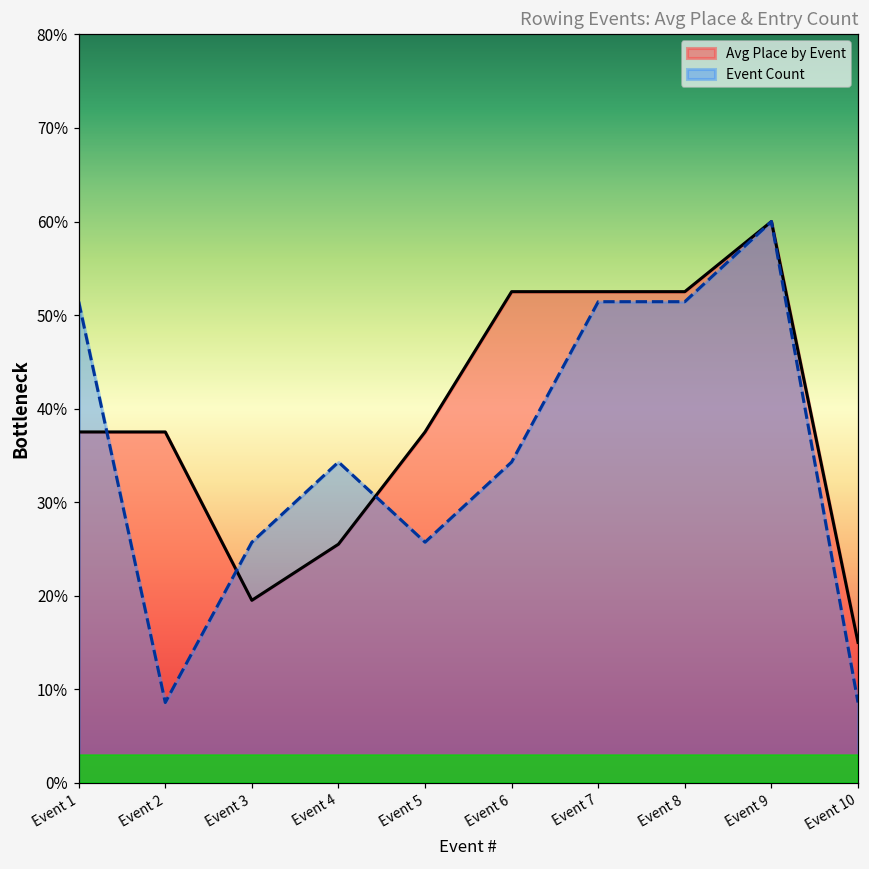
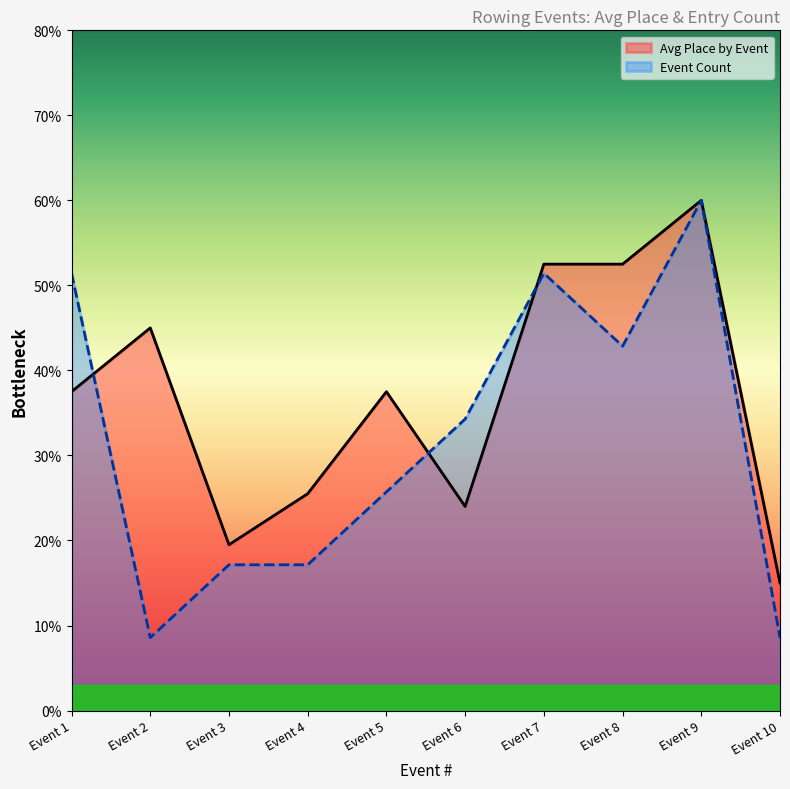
Avg Place by Event, Event 2: 38% -> 45%
Event Count, Event 3: 26% -> 17%
Event Count, Event 4: 34% -> 17%
Avg Place by Event, Event 6: 53% -> 24%
Event Count, Event 8: 51% -> 43%
